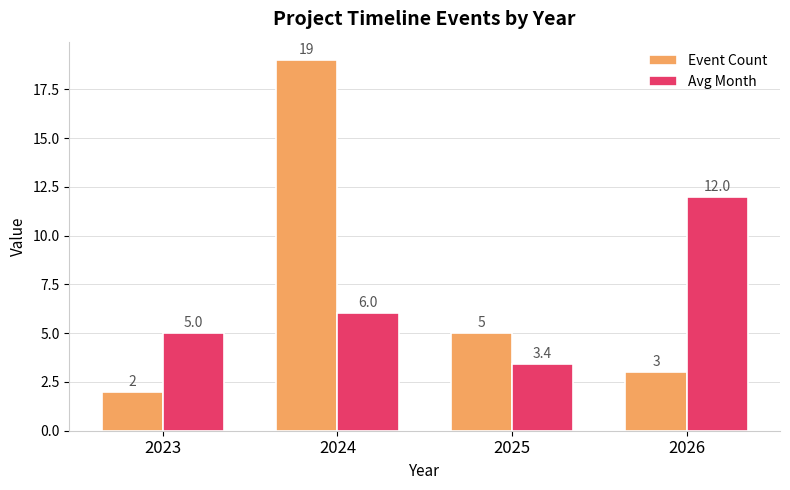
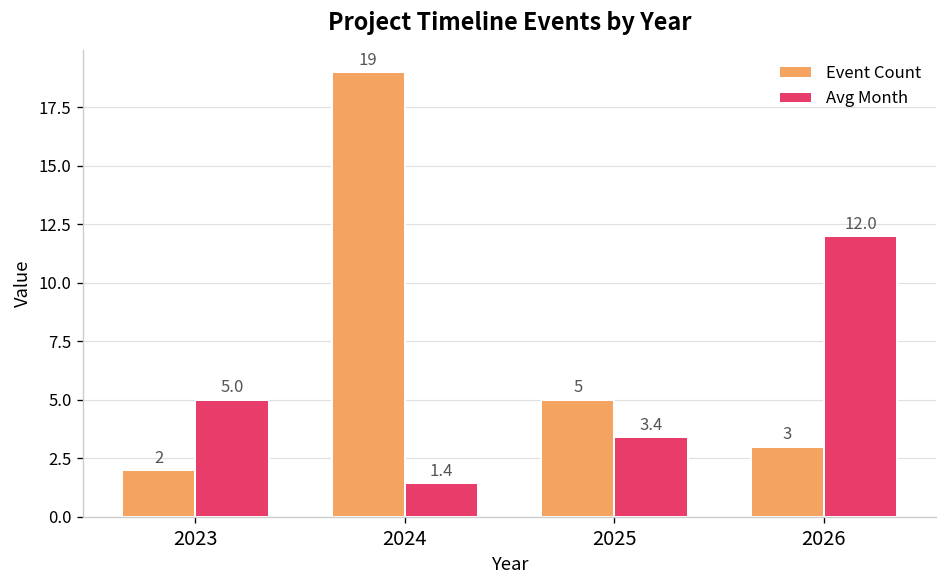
Avg Month, 2024: 6.0 -> 1.4
